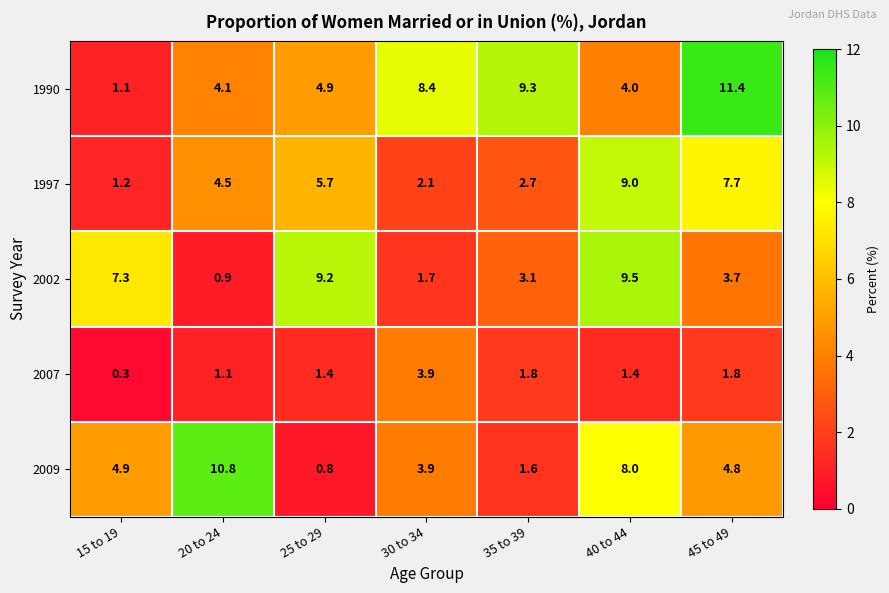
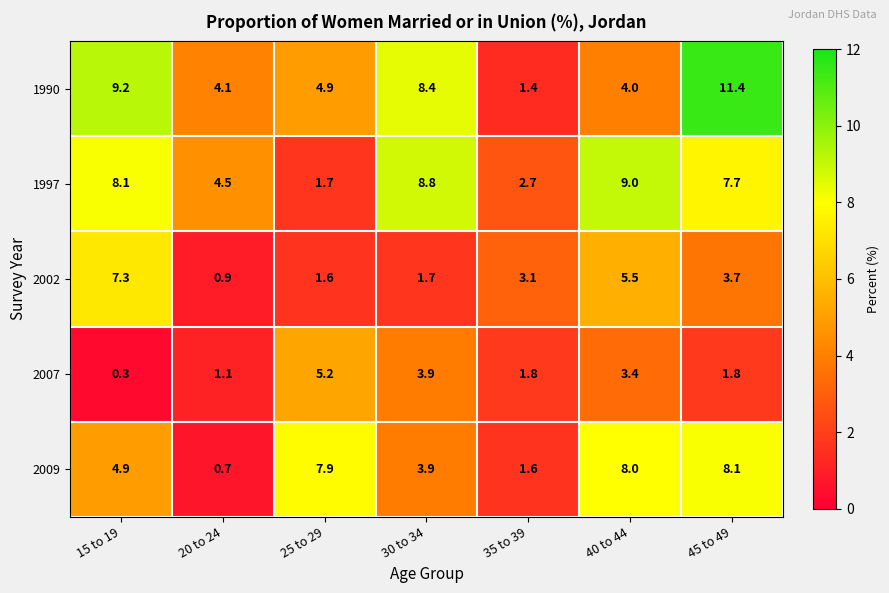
1990, 15 to 19: 1.1 -> 9.2
1990, 35 to 39: 9.3 -> 1.4
1997, 15 to 19: 1.2 -> 8.1
1997, 25 to 29: 5.7 -> 1.7
1997, 30 to 34: 2.1 -> 8.8
2002, 25 to 29: 9.2 -> 1.6
2002, 40 to 44: 9.5 -> 5.5
2007, 25 to 29: 1.4 -> 5.2
2007, 40 to 44: 1.4 -> 3.4
2009, 20 to 24: 10.8 -> 0.7
2009, 25 to 29: 0.8 -> 7.9
2009, 45 to 49: 4.8 -> 8.1
